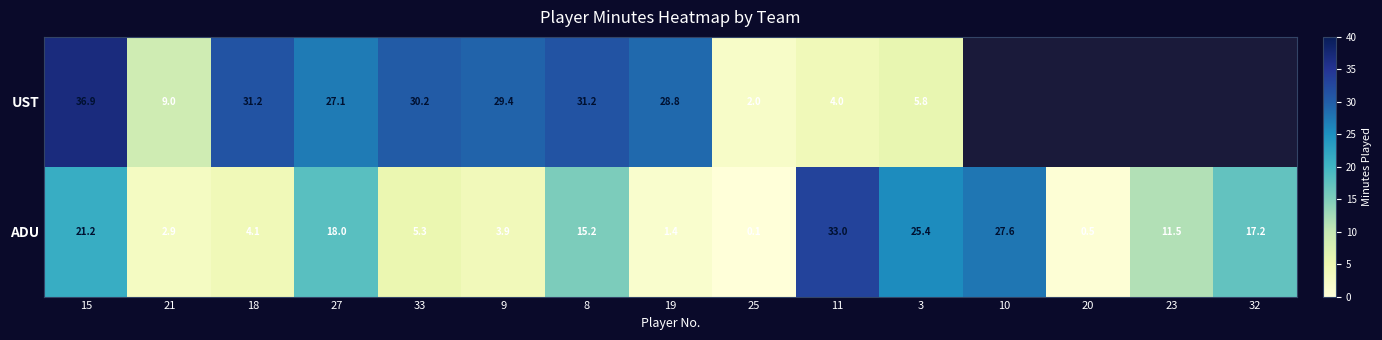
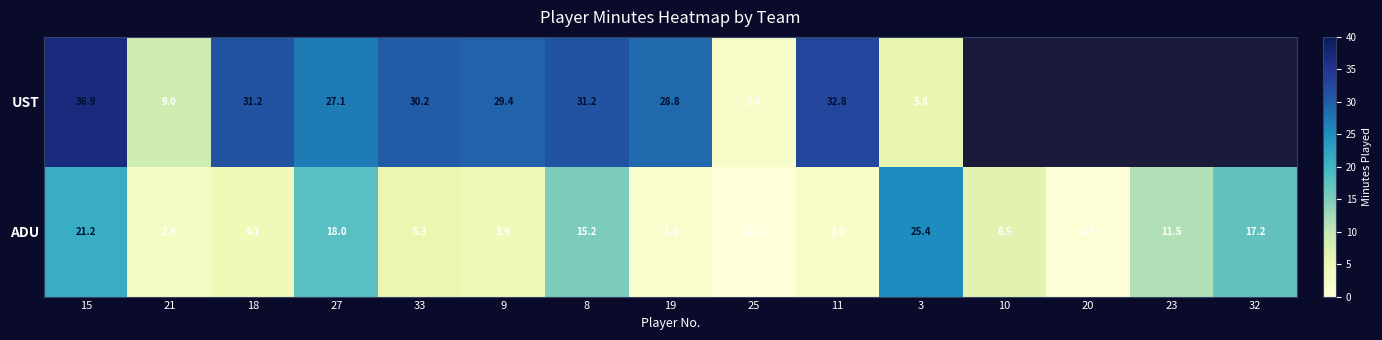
UST, 11: 4.0 -> 32.8
ADU, 11: 33.0 -> 2.0
ADU, 10: 27.6 -> 6.5
